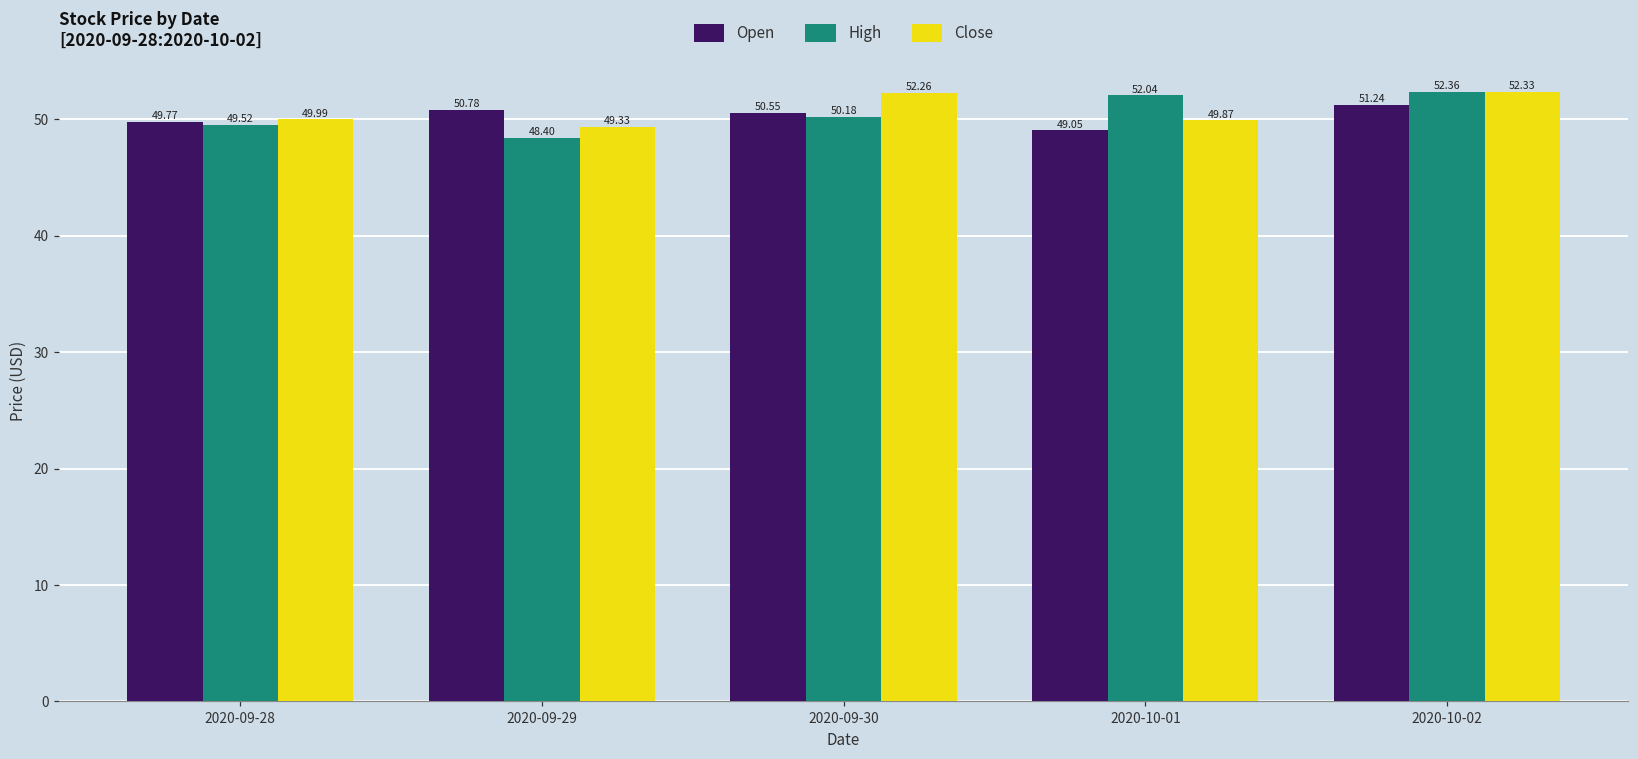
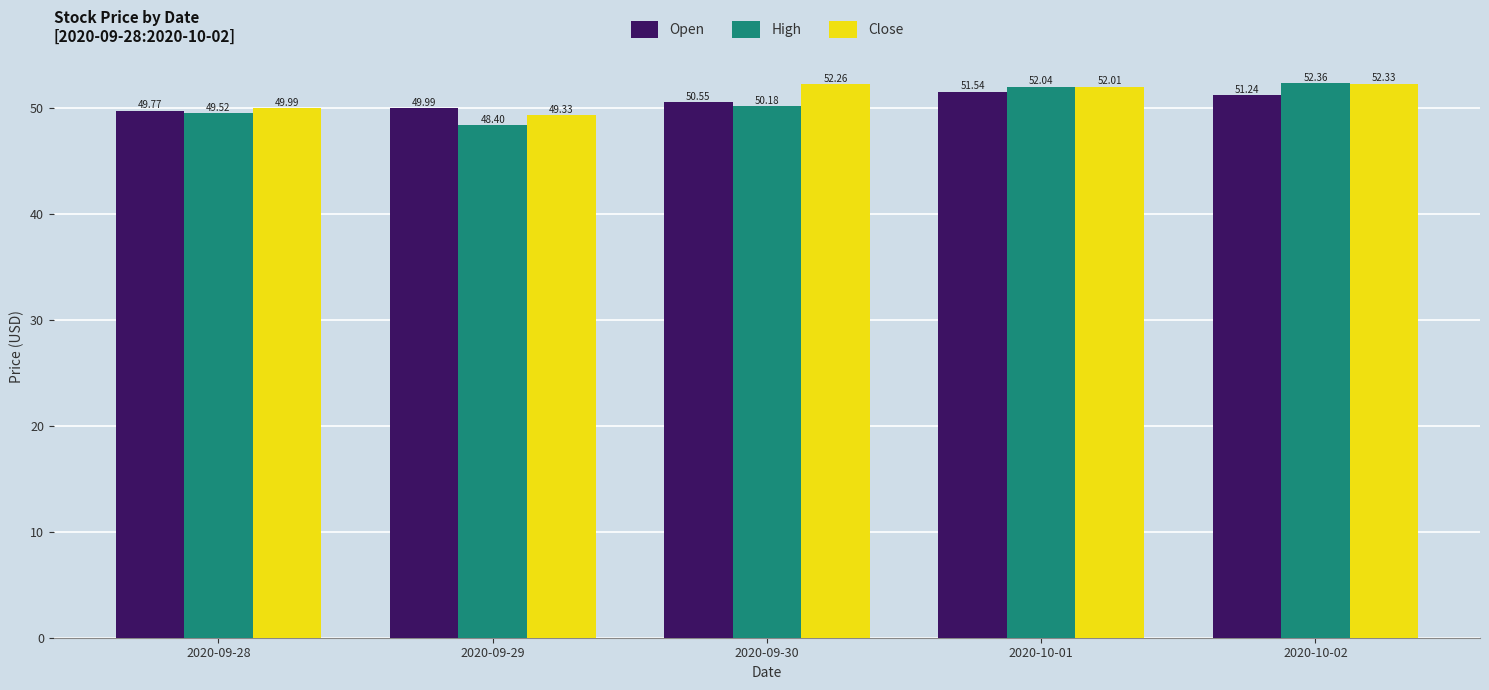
Open, 2020-09-29: 50.78 -> 49.99
Open, 2020-10-01: 49.05 -> 51.54
Close, 2020-10-01: 49.87 -> 52.01
